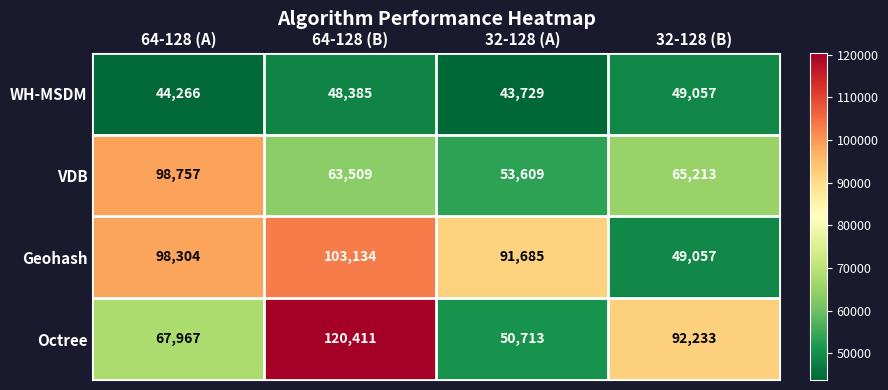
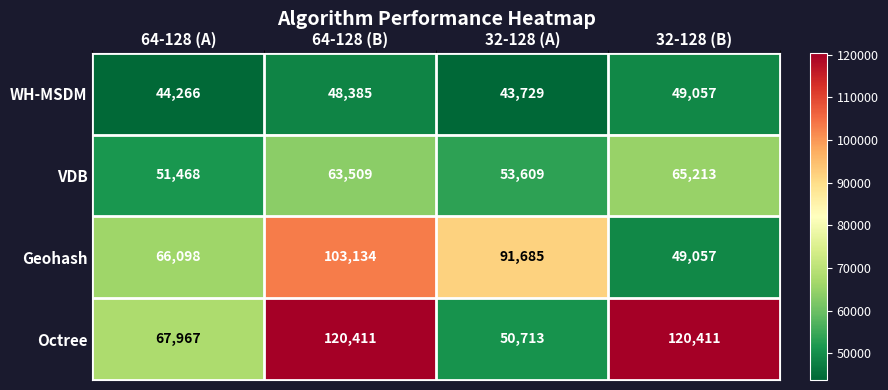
VDB, 64-128 (A): 98,757 -> 51,468
Geohash, 64-128 (A): 98,304 -> 66,098
Octree, 32-128 (B): 92,233 -> 120,411
